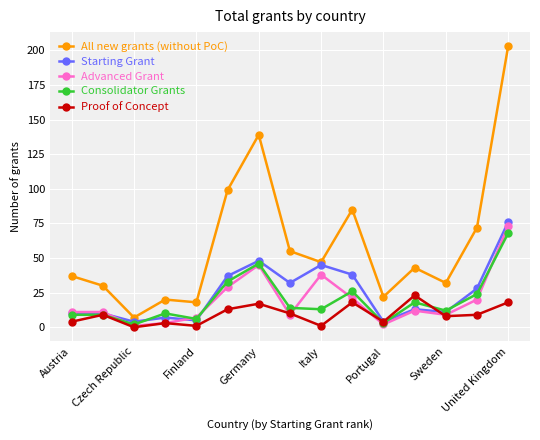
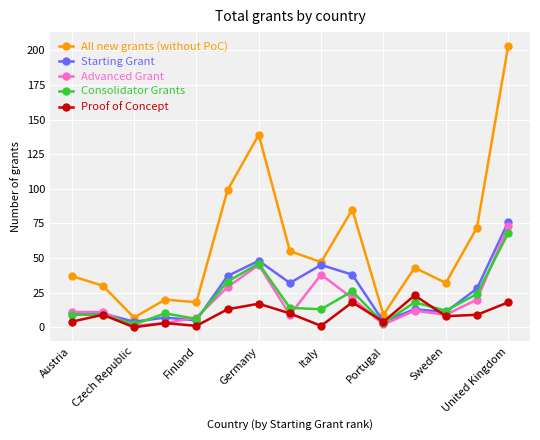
All new grants (without PoC), Portugal: 22 -> 9
